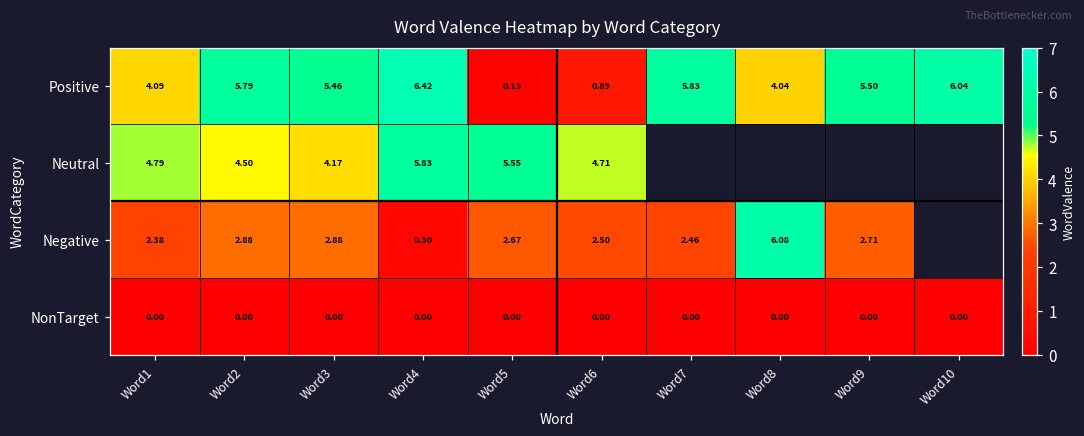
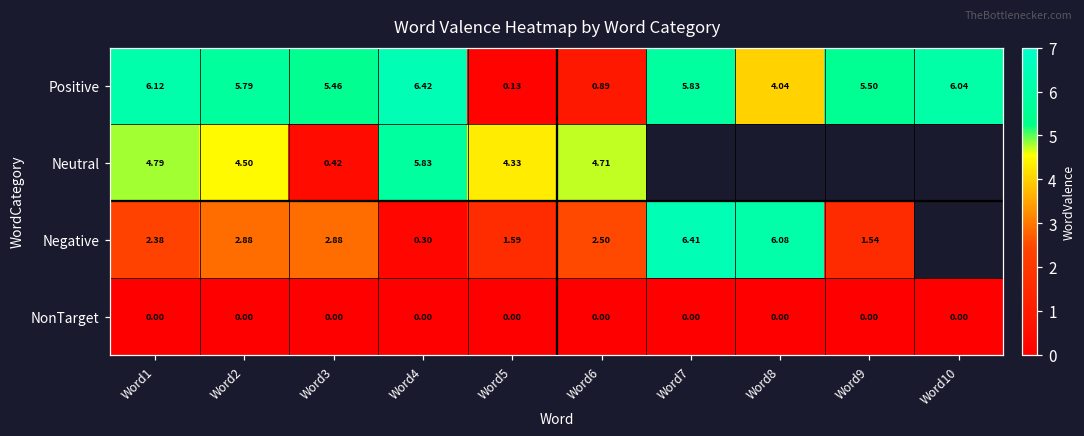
Positive, Word1: 4.09 -> 6.12
Neutral, Word3: 4.17 -> 0.42
Neutral, Word5: 5.55 -> 4.33
Negative, Word5: 2.67 -> 1.59
Negative, Word7: 2.46 -> 6.41
Negative, Word9: 2.71 -> 1.54
